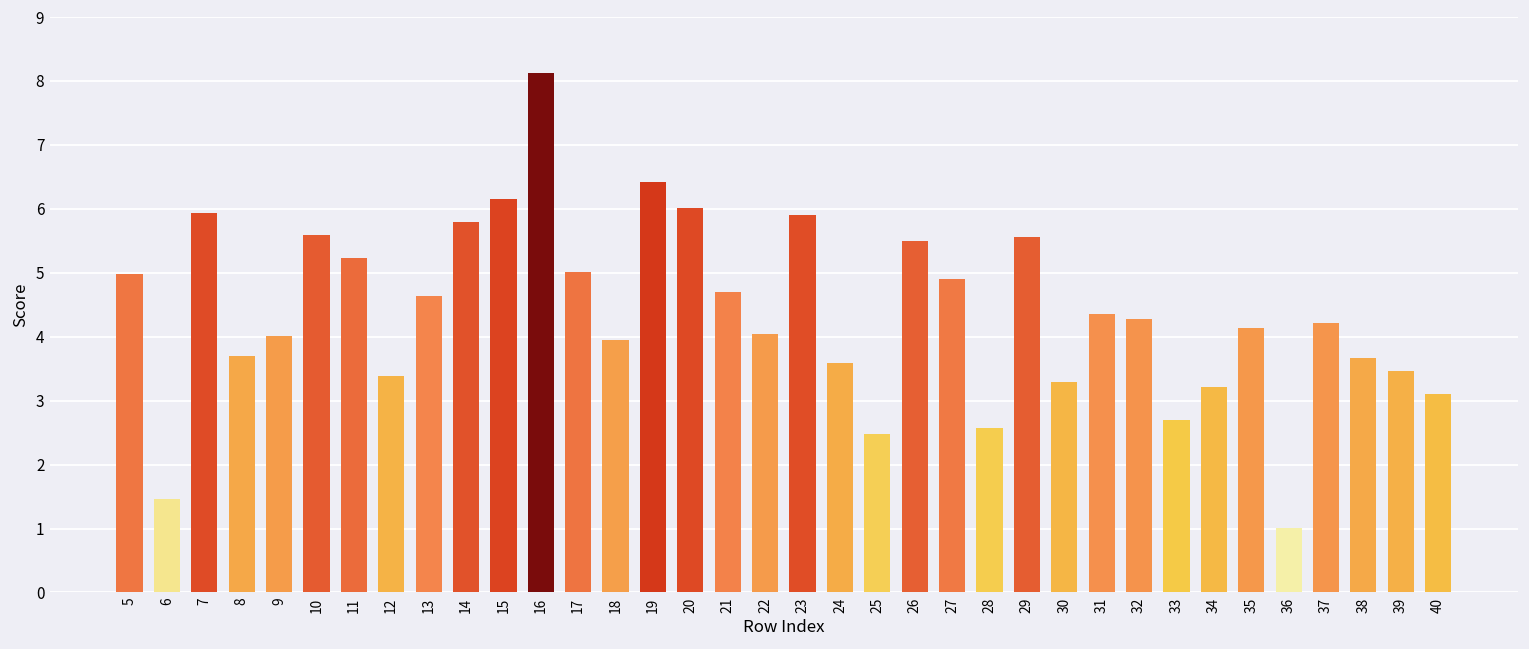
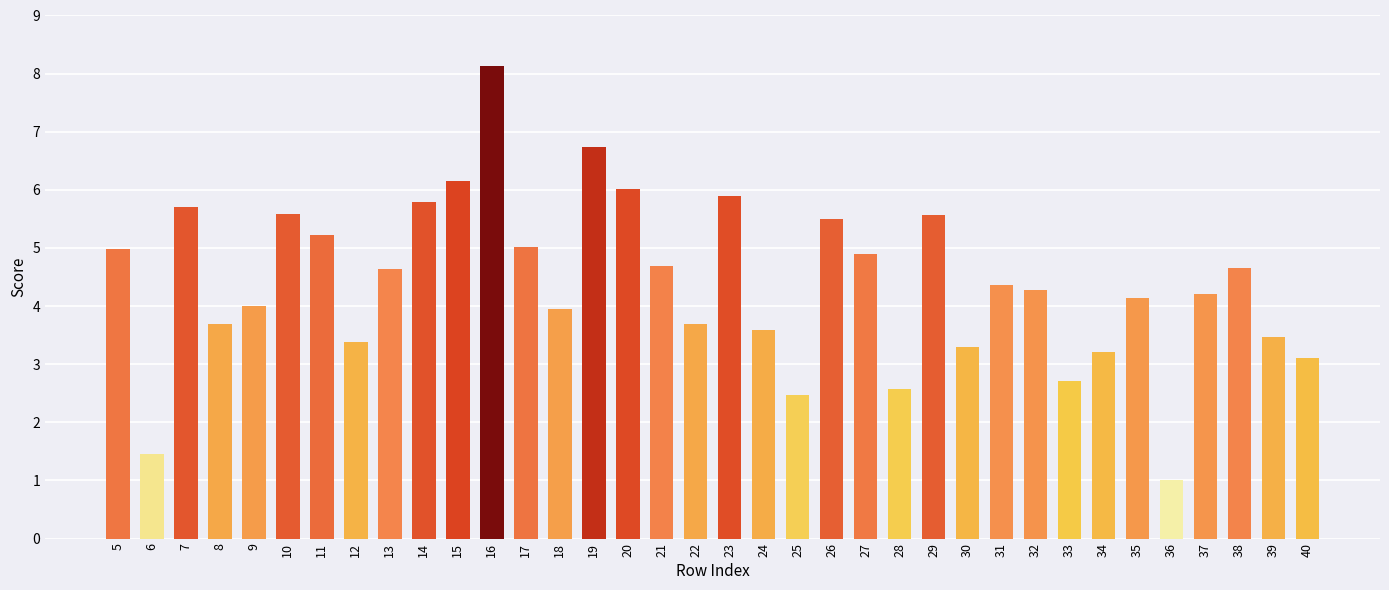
7: 5.9 -> 5.7
19: 6.4 -> 6.7
22: 4.0 -> 3.7
38: 3.7 -> 4.7
